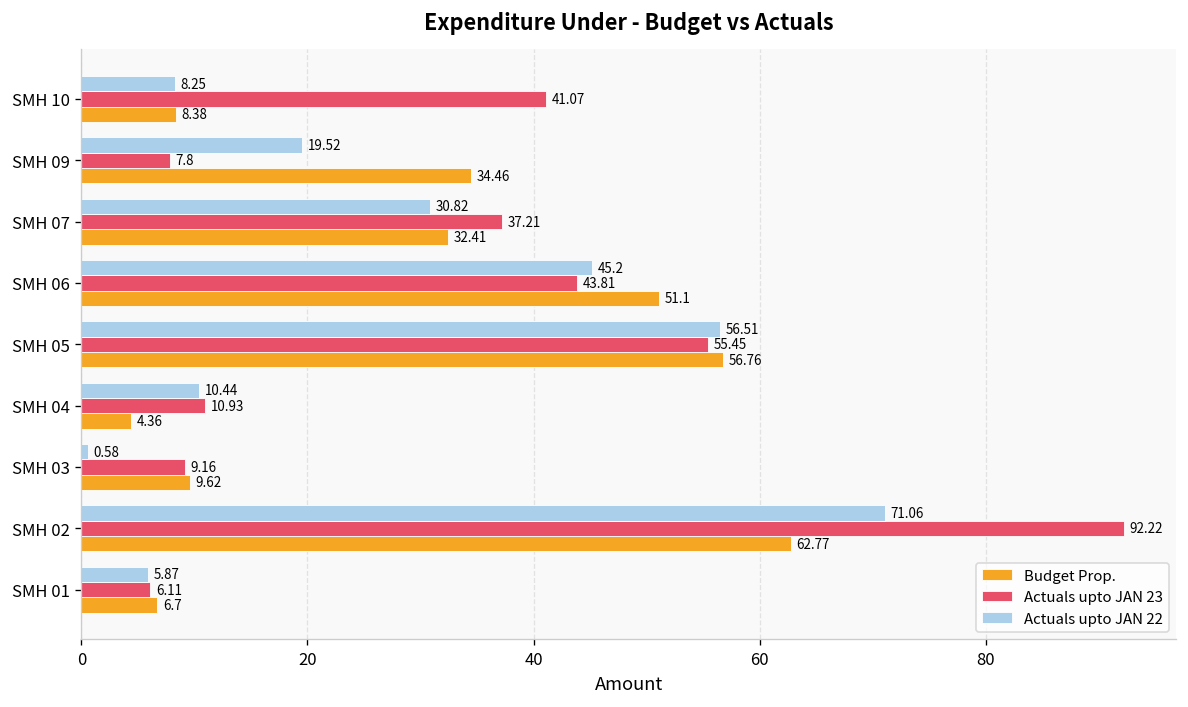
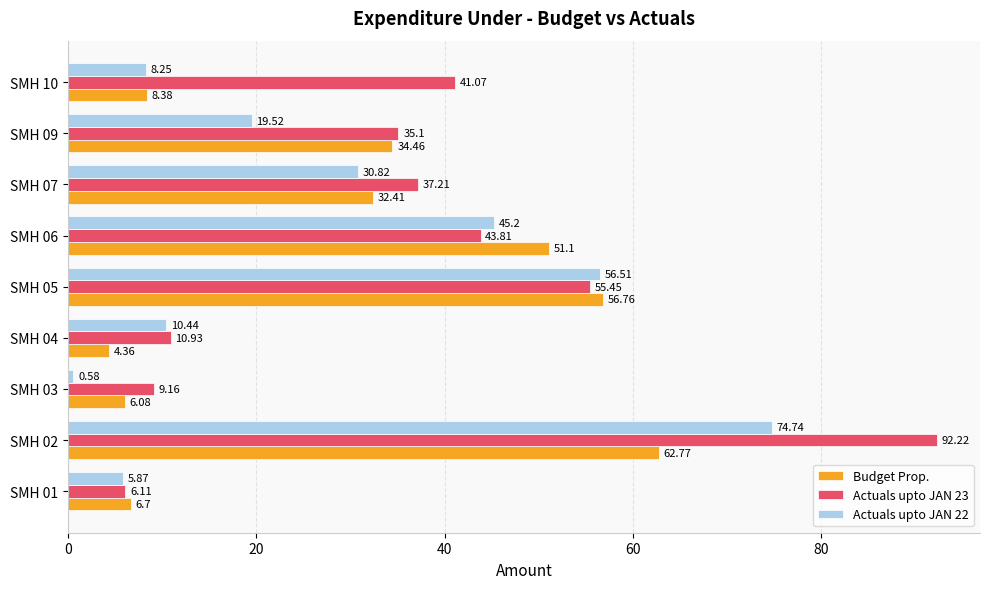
Actuals upto JAN 23, SMH 09: 7.8 -> 35.1
Budget Prop., SMH 03: 9.62 -> 6.08
Actuals upto JAN 22, SMH 02: 71.06 -> 74.74
